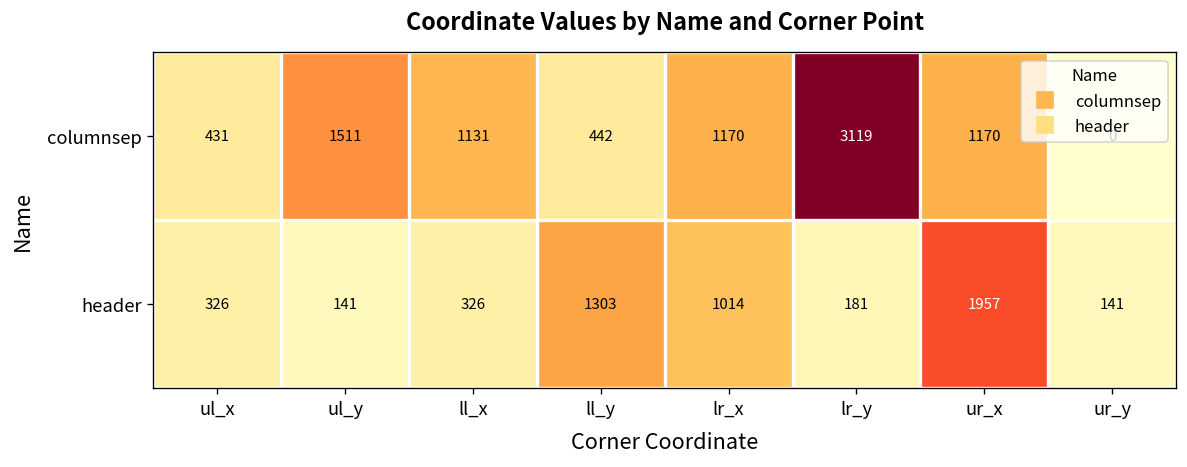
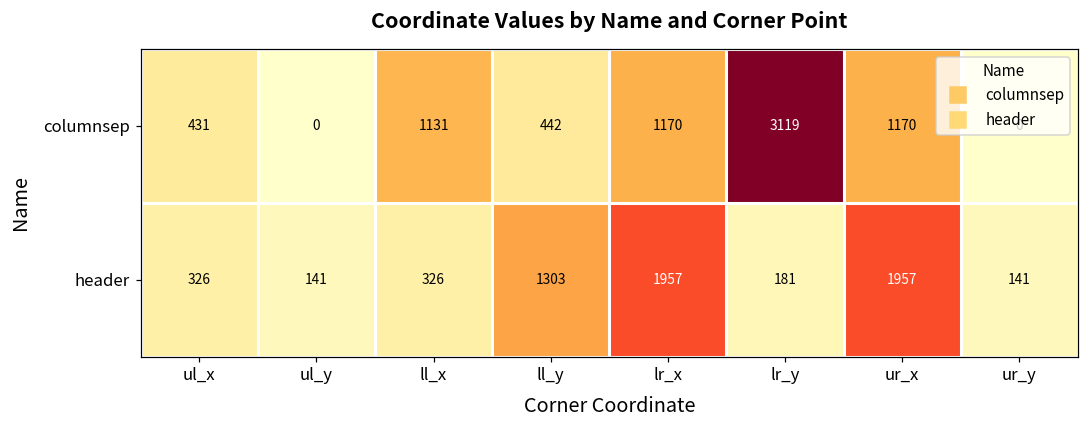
columnsep, ul_y: 1511 -> 0
header, lr_x: 1014 -> 1957
